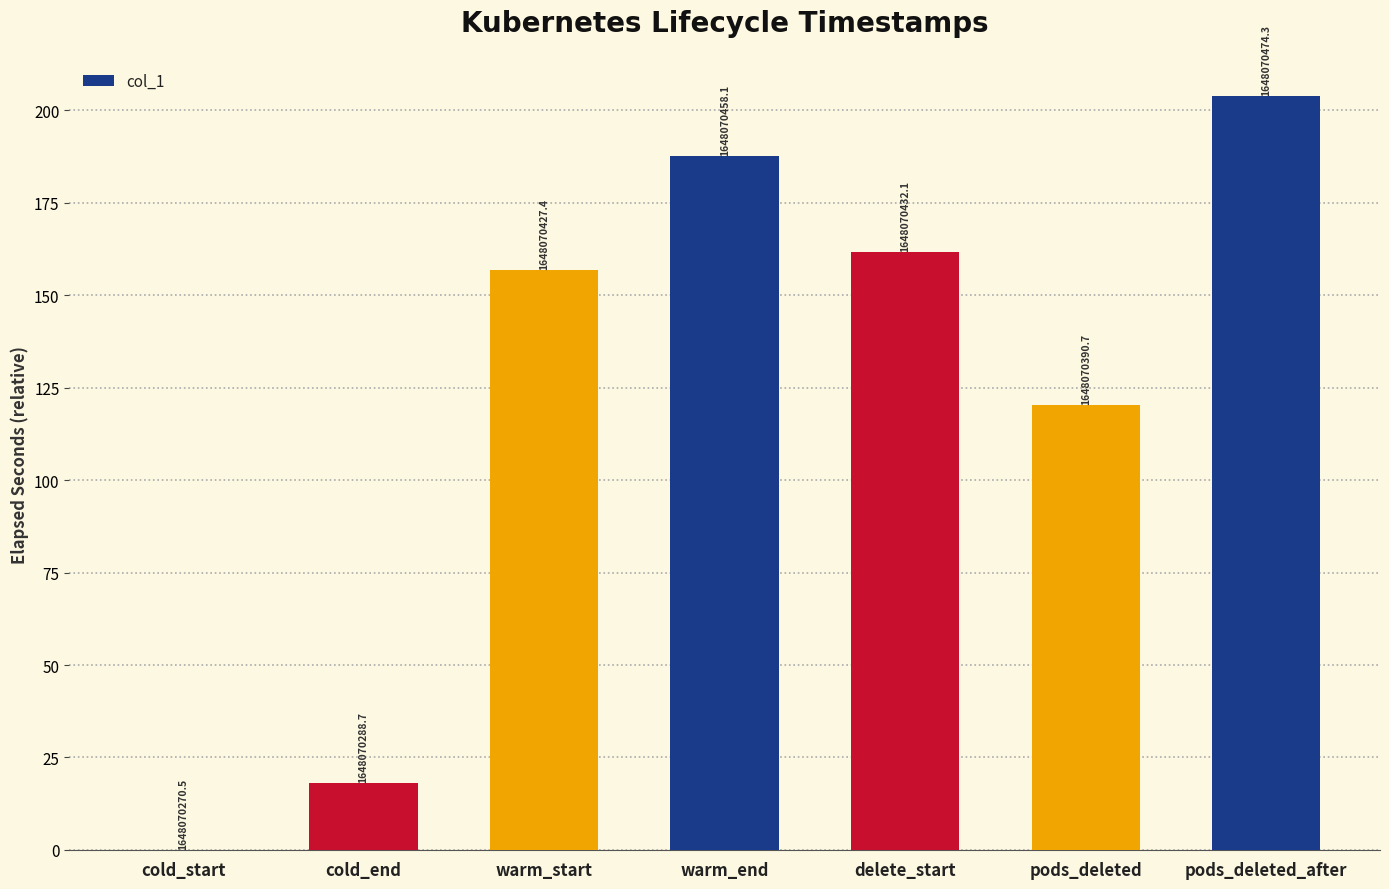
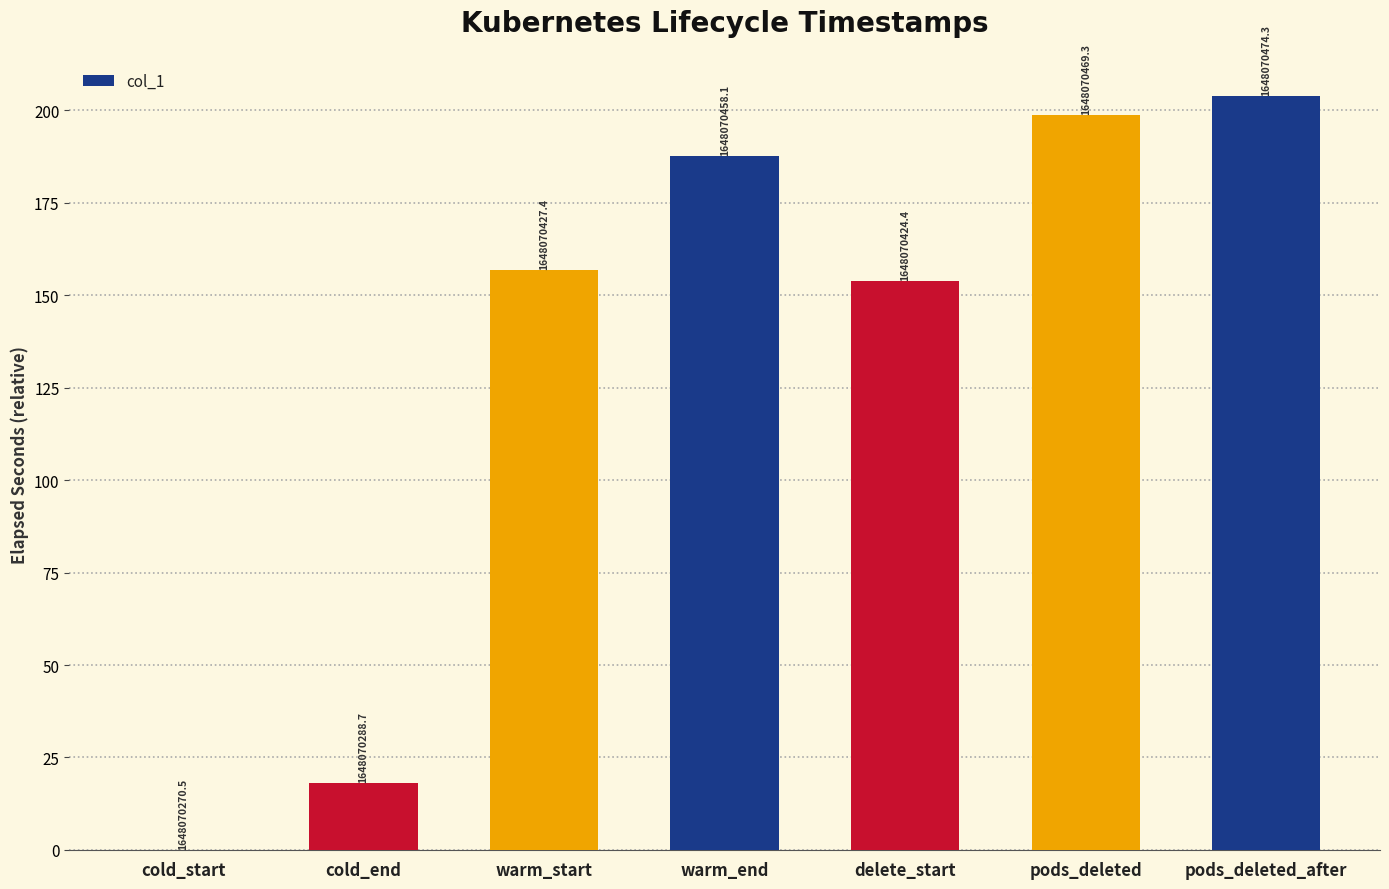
delete_start: 1648070432.1 -> 1648070424.4
pods_deleted: 1648070390.7 -> 1648070469.3
